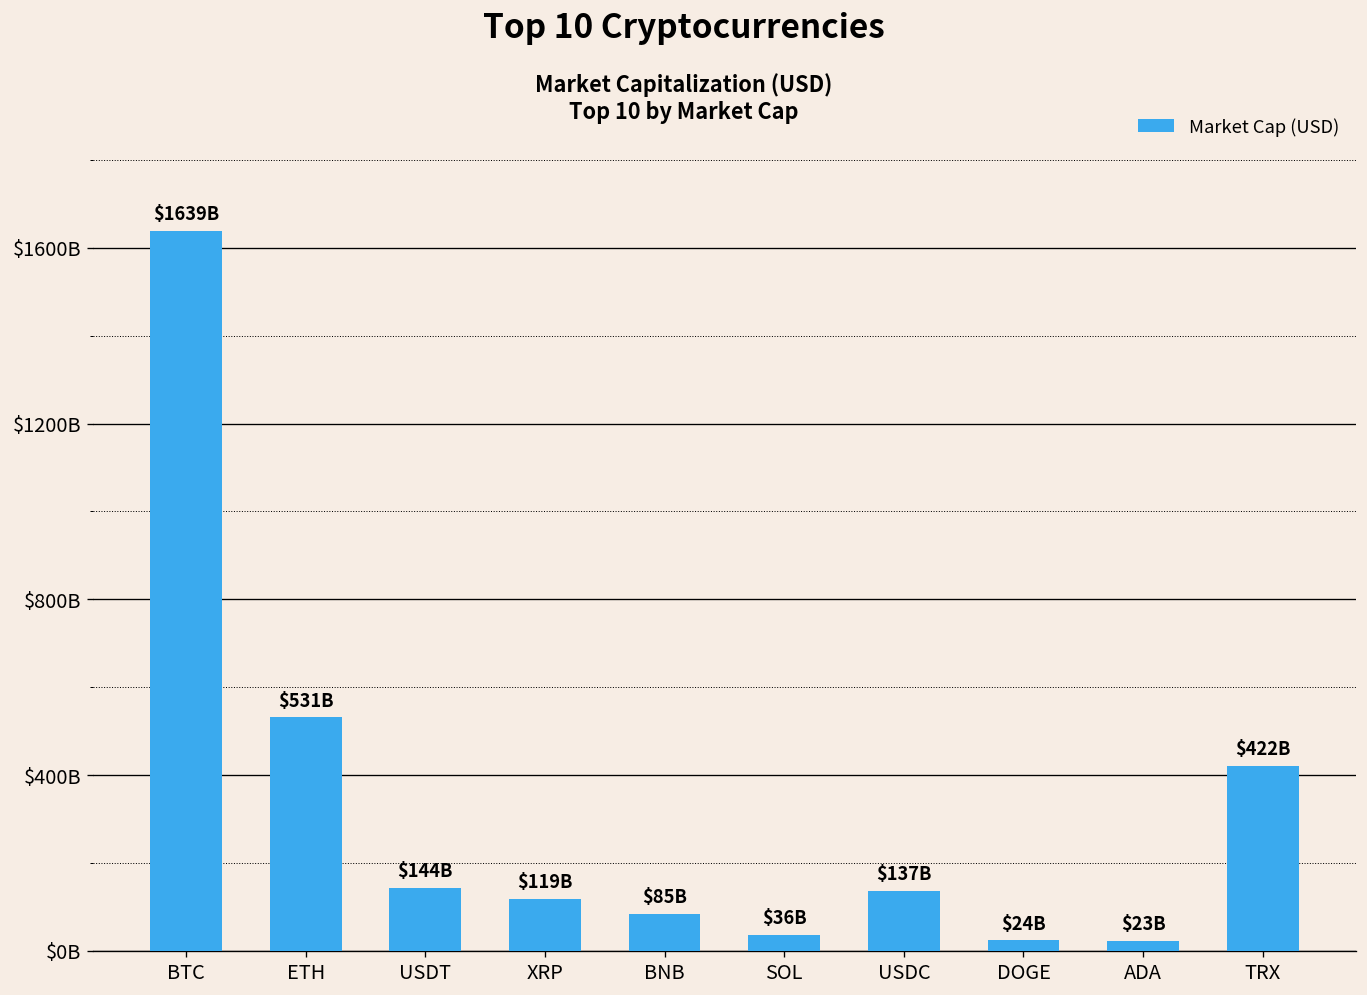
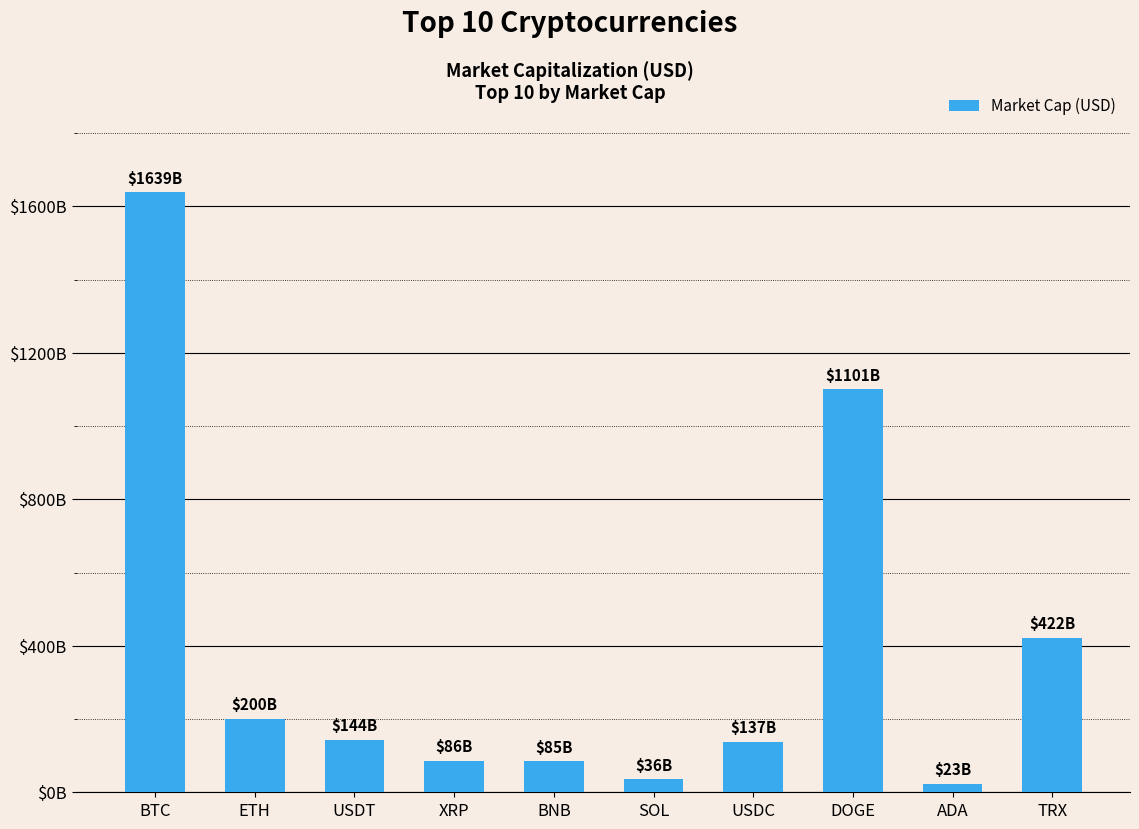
ETH: $531B -> $200B
XRP: $119B -> $86B
DOGE: $24B -> $1101B
